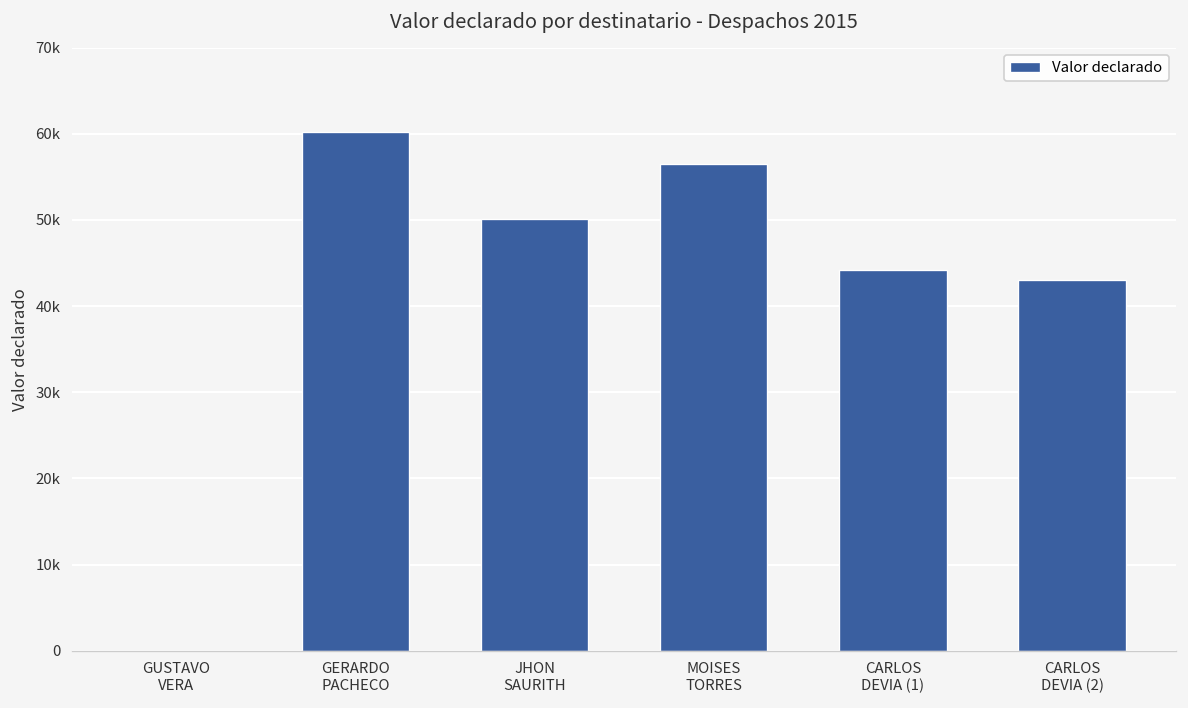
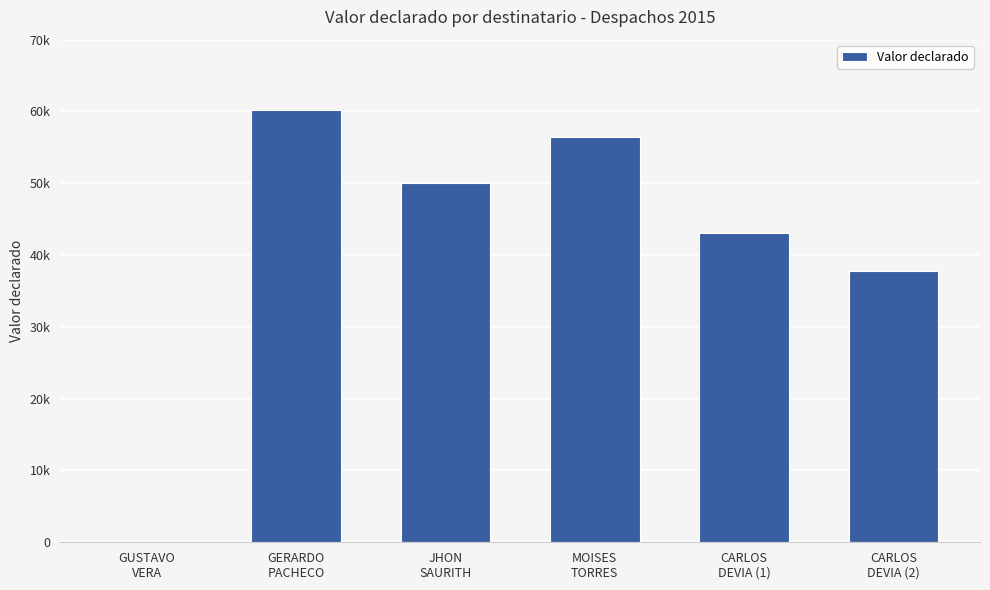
CARLOS DEVIA (1): 44000 -> 43000
CARLOS DEVIA (2): 43000 -> 38000
